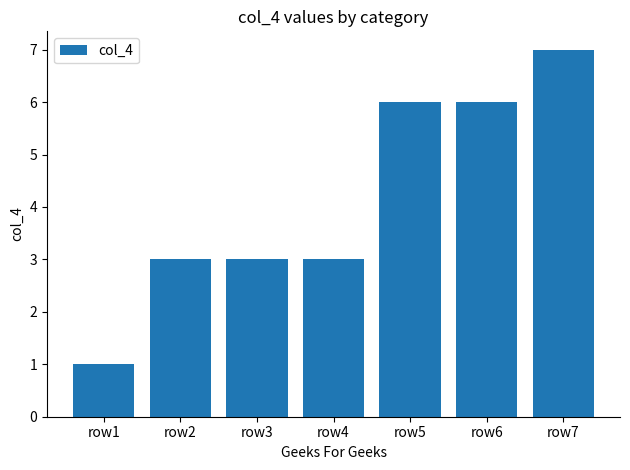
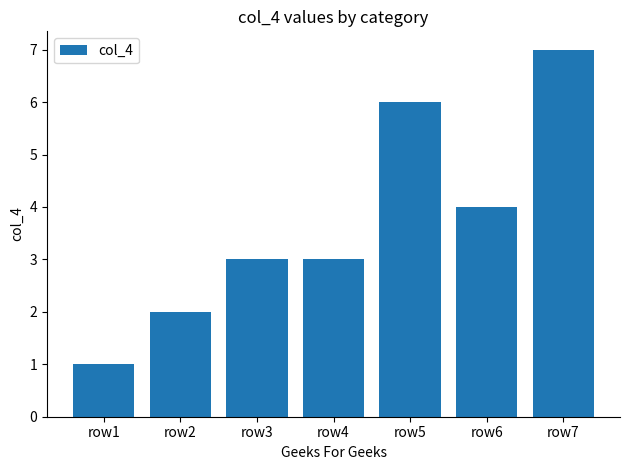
row2: 3 -> 2
row6: 6 -> 4
